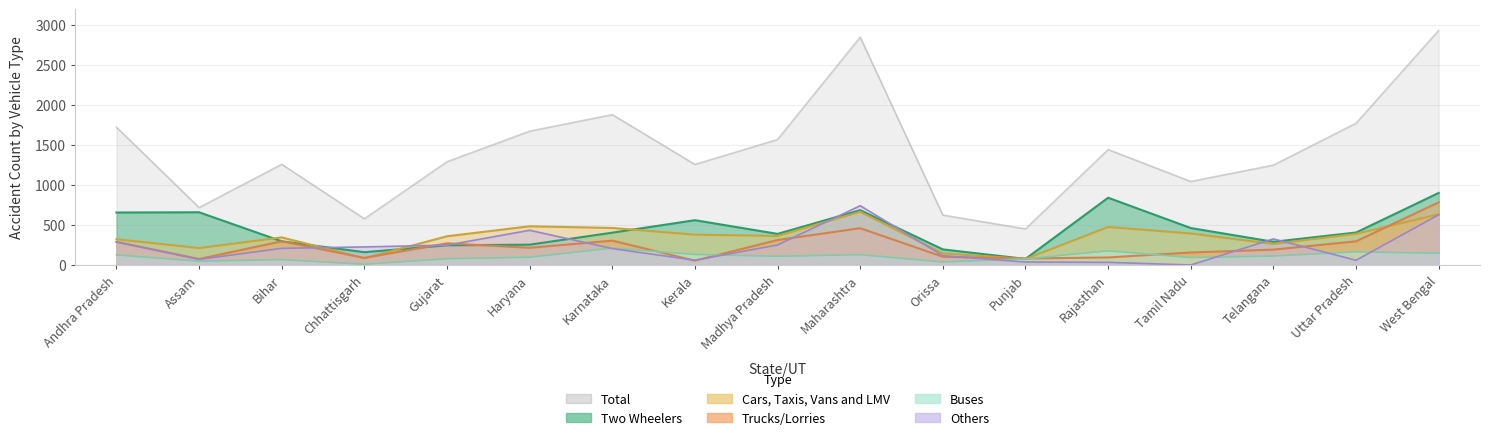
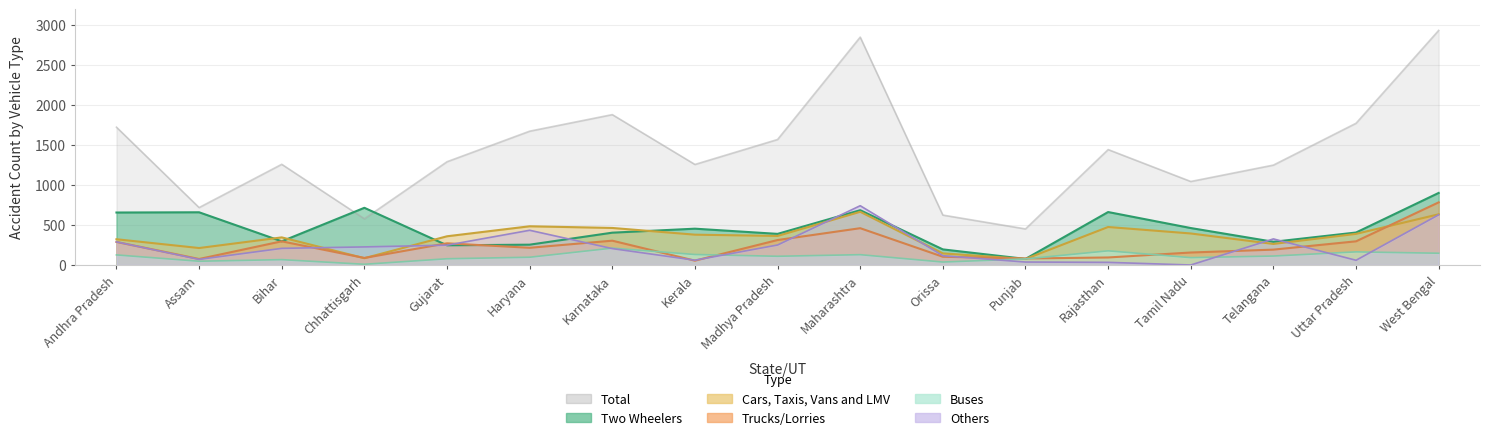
Two Wheelers, Chhattisgarh: 200 -> 700
Two Wheelers, Kerala: 600 -> 500
Two Wheelers, Rajasthan: 800 -> 700
